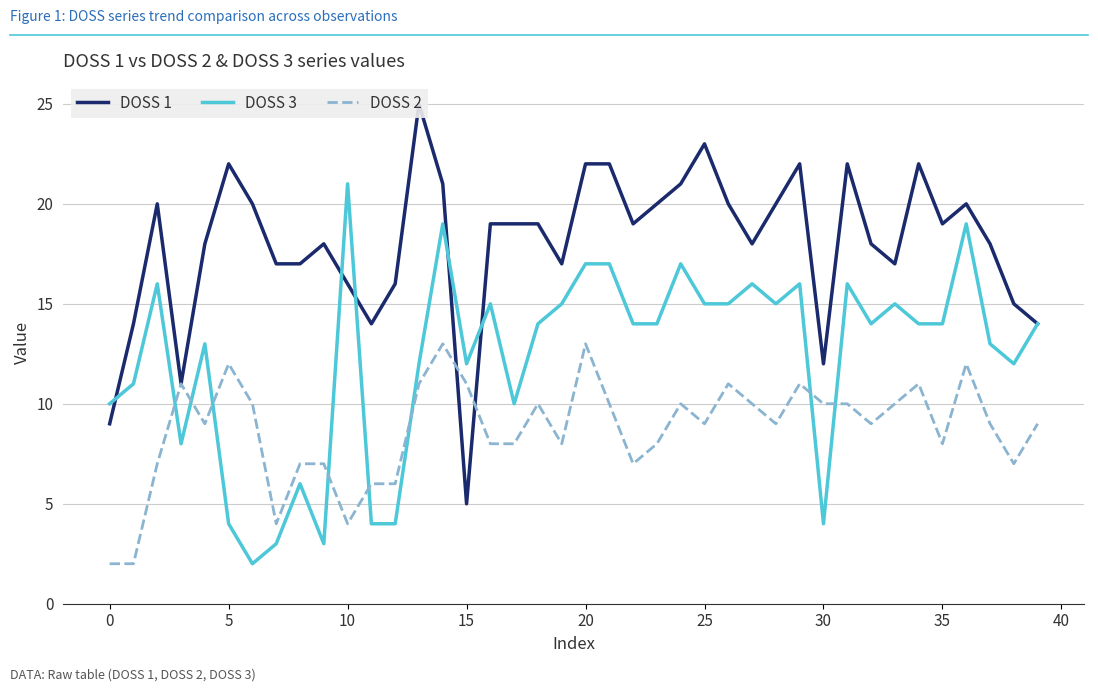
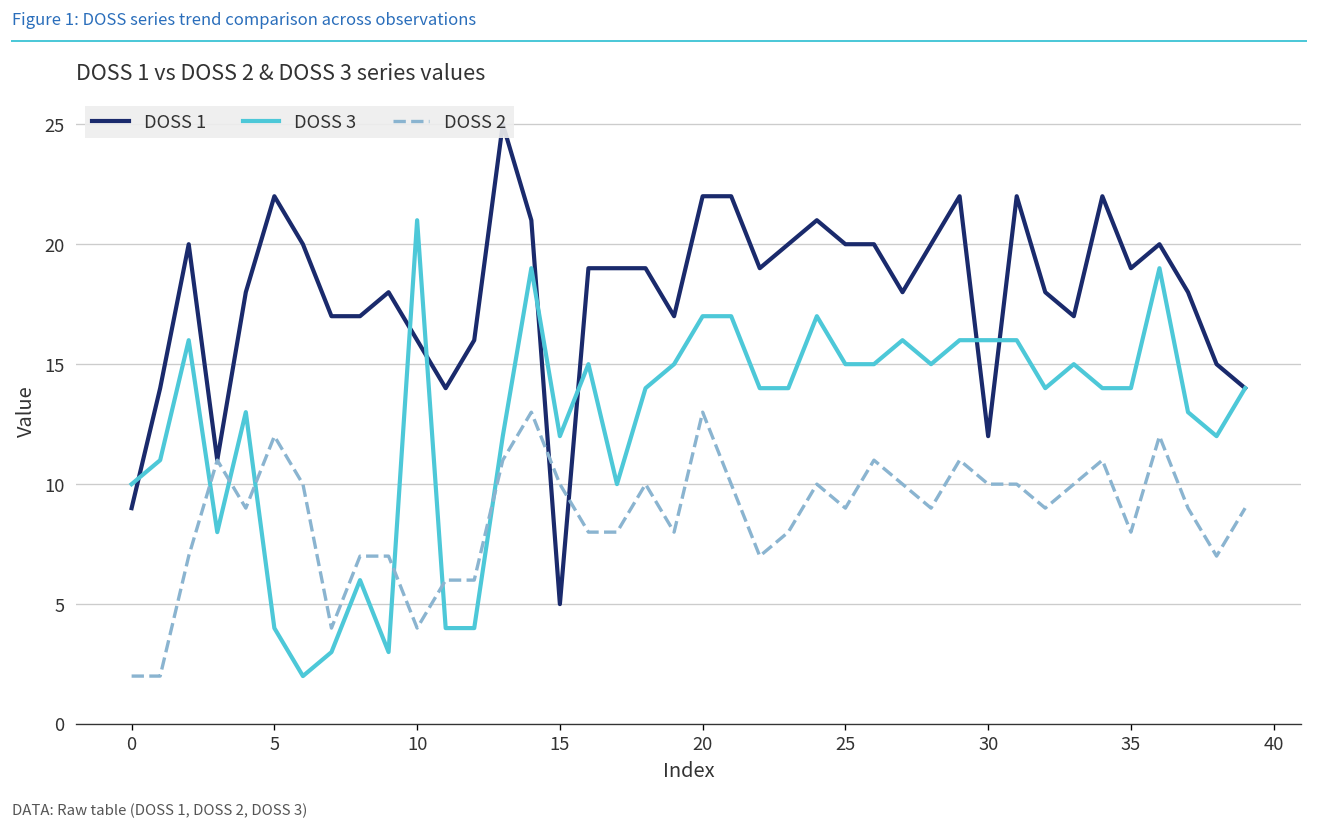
DOSS 2, 15: 11 -> 10
DOSS 1, 25: 23 -> 20
DOSS 3, 30: 4 -> 16
